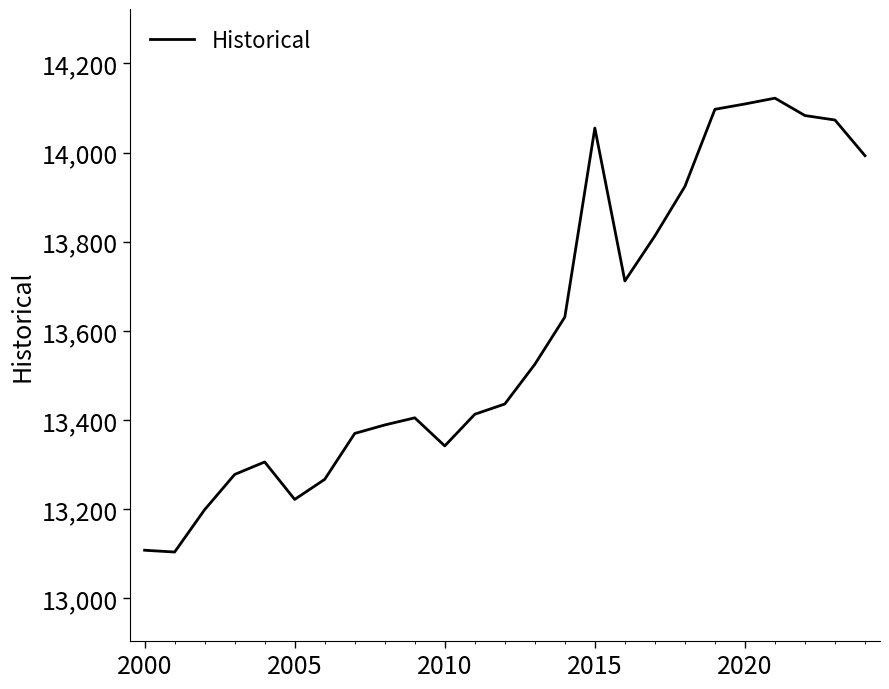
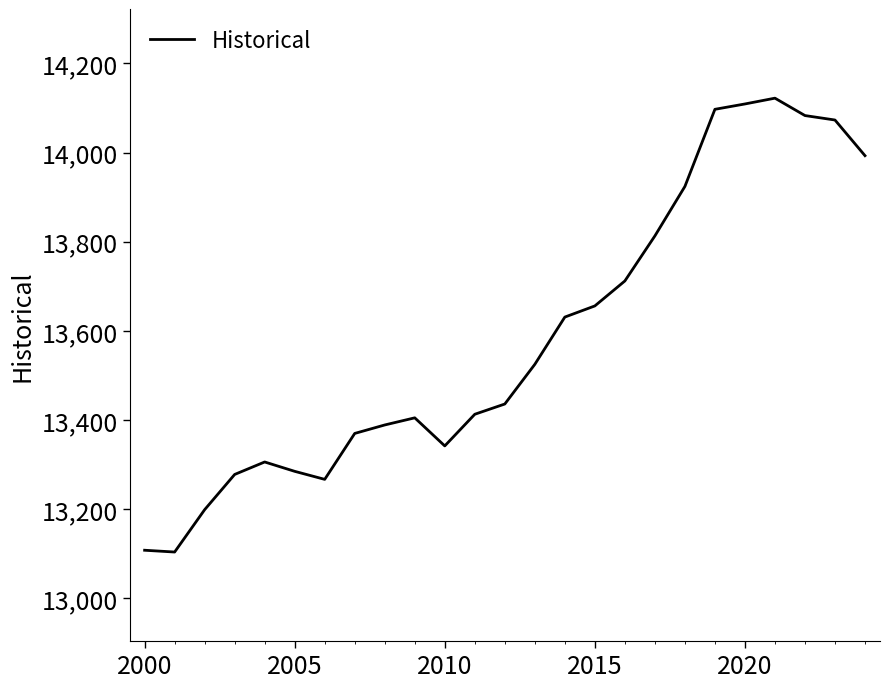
2005: 13,220 -> 13,290
2015: 14,060 -> 13,660
